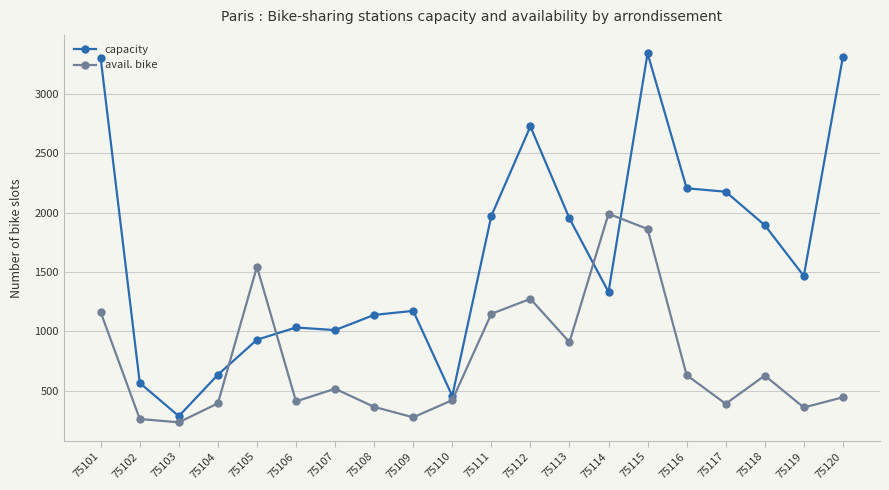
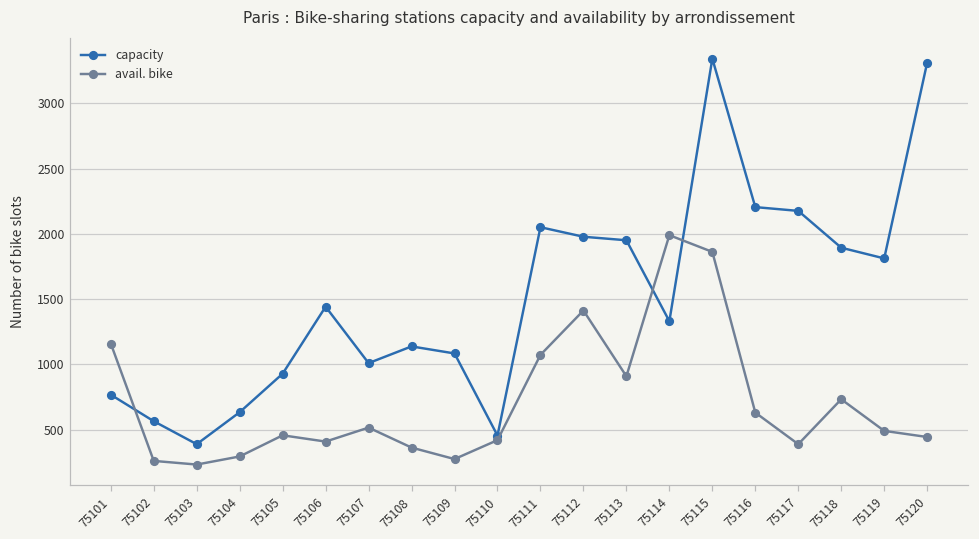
capacity, 75101: 3300 -> 770
capacity, 75103: 290 -> 390
avail. bike, 75104: 390 -> 300
avail. bike, 75105: 1540 -> 460
capacity, 75106: 1030 -> 1440
capacity, 75109: 1170 -> 1080
capacity, 75111: 1970 -> 2050
avail. bike, 75111: 1150 -> 1070
capacity, 75112: 2730 -> 1980
avail. bike, 75112: 1270 -> 1410
avail. bike, 75118: 630 -> 730
capacity, 75119: 1470 -> 1810
avail. bike, 75119: 360 -> 490
